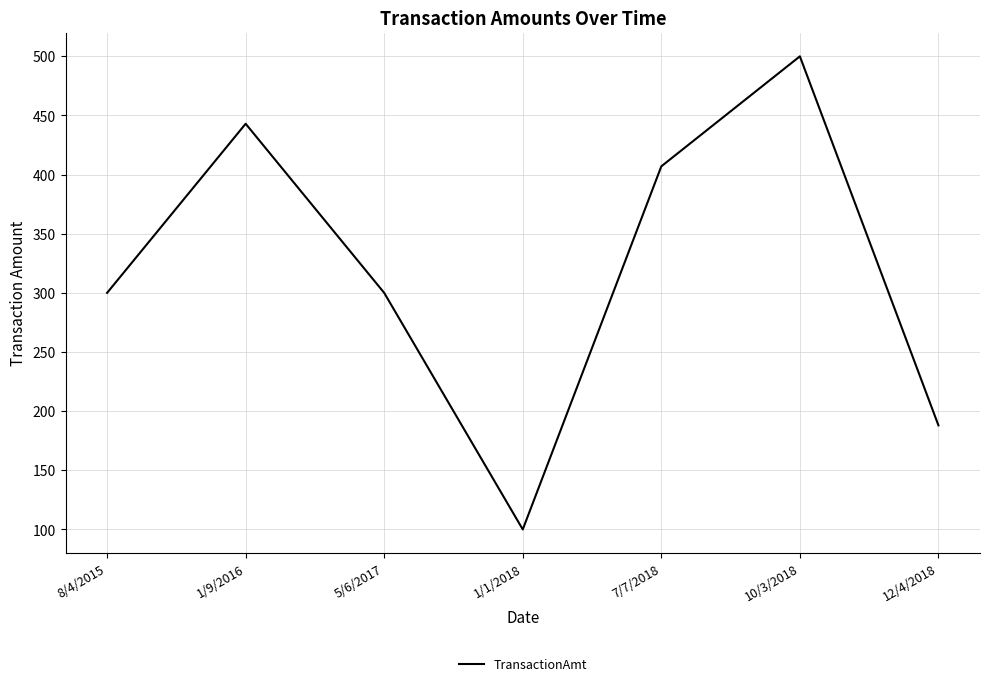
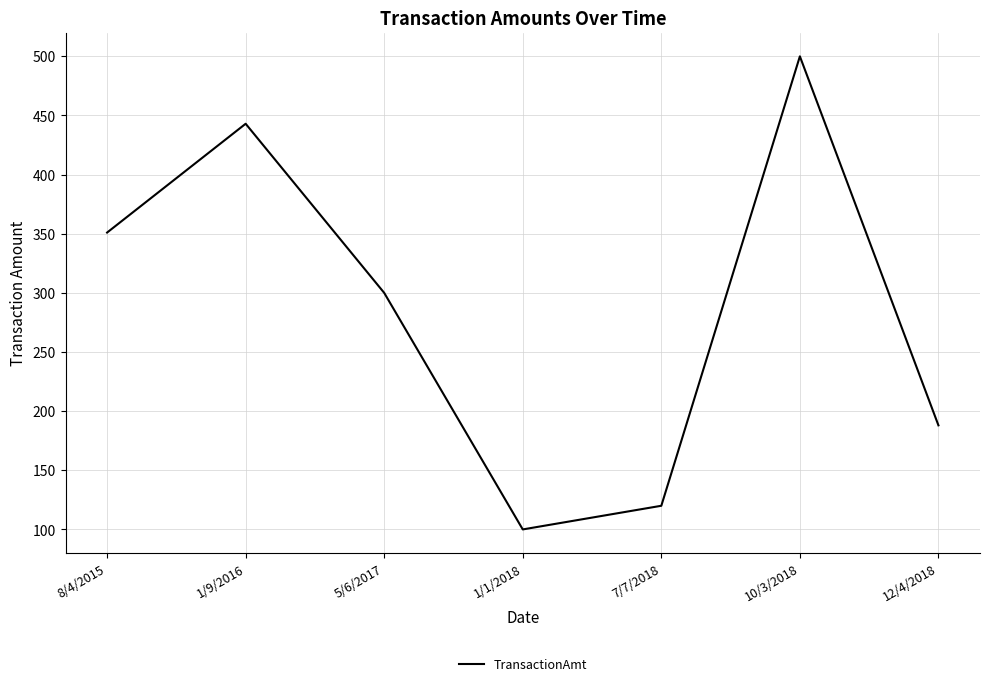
8/4/2015: 300 -> 351
7/7/2018: 407 -> 120
